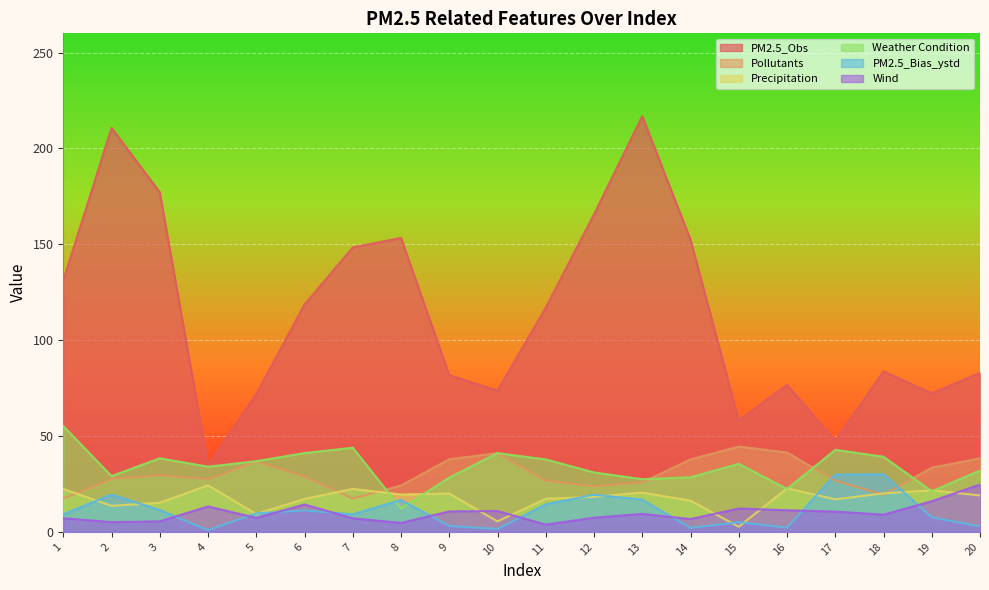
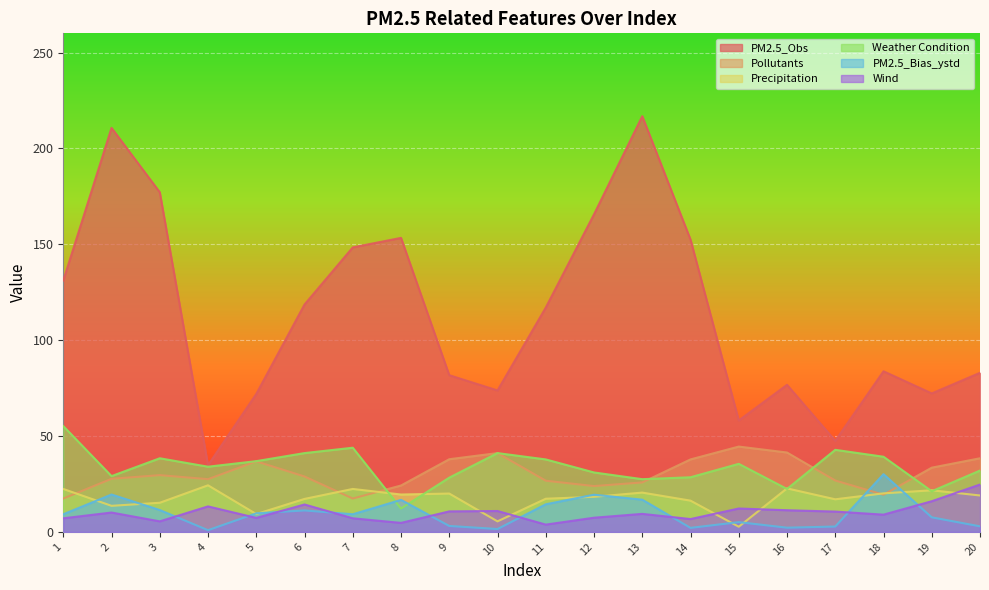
Wind, 2: 5 -> 10
PM2.5_Bias_ystd, 17: 30 -> 3
